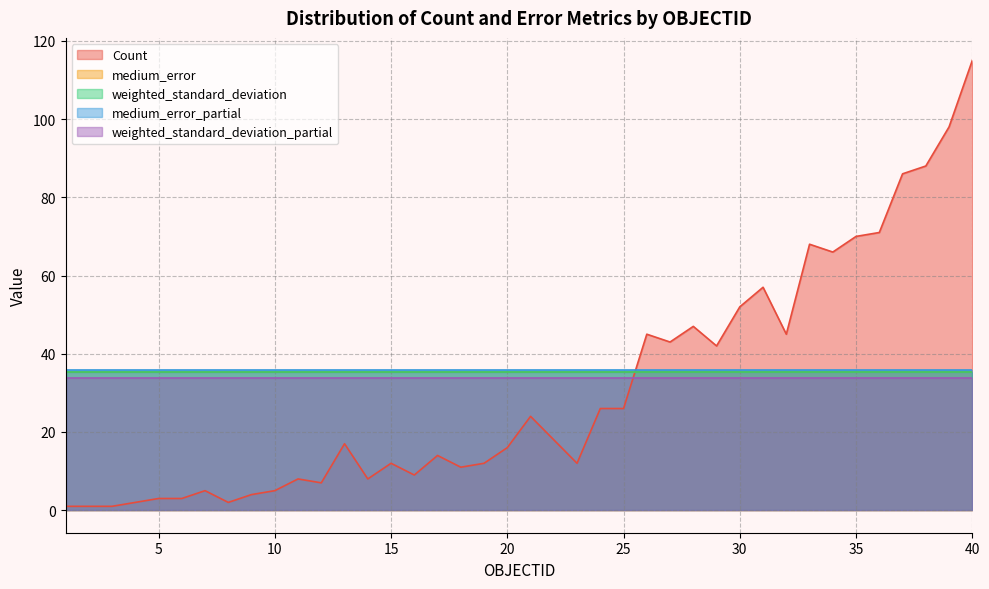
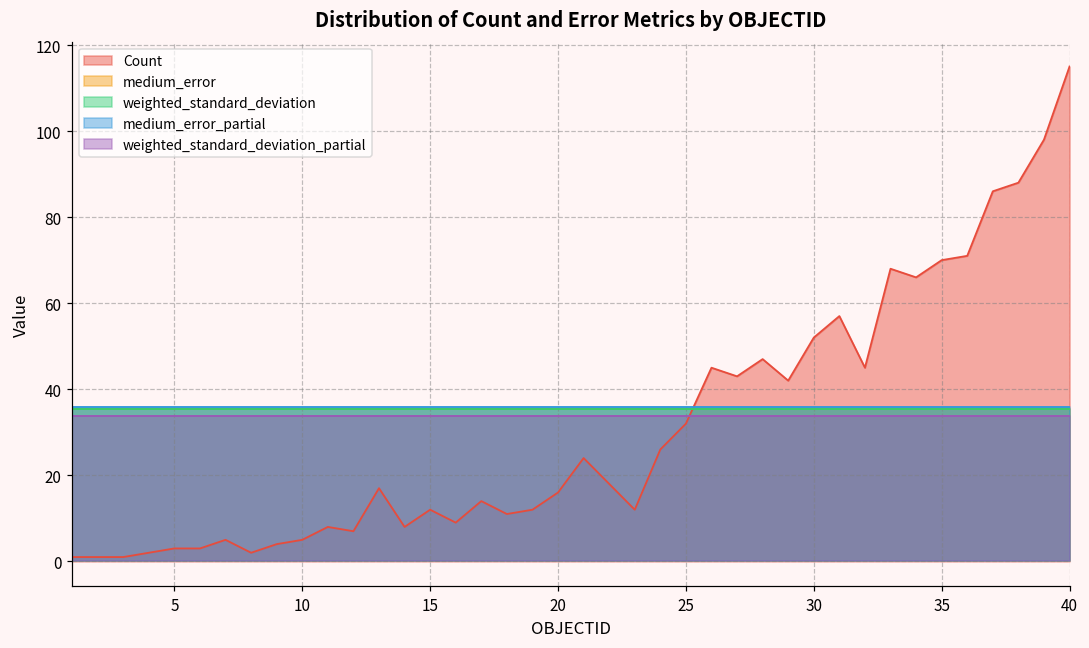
Count, 25: 26 -> 32
